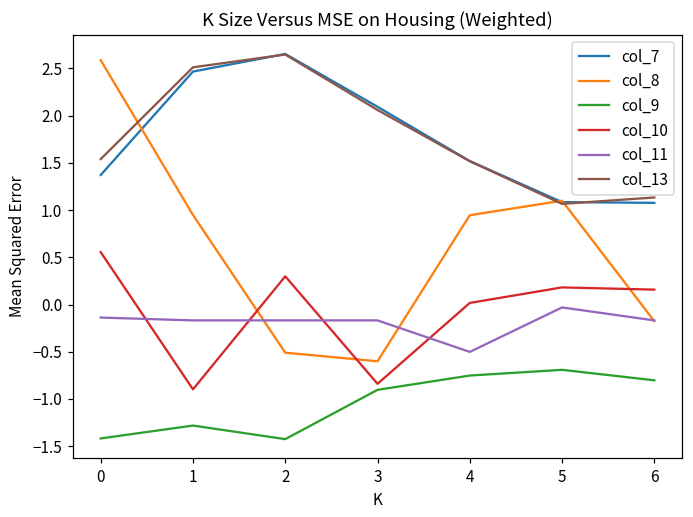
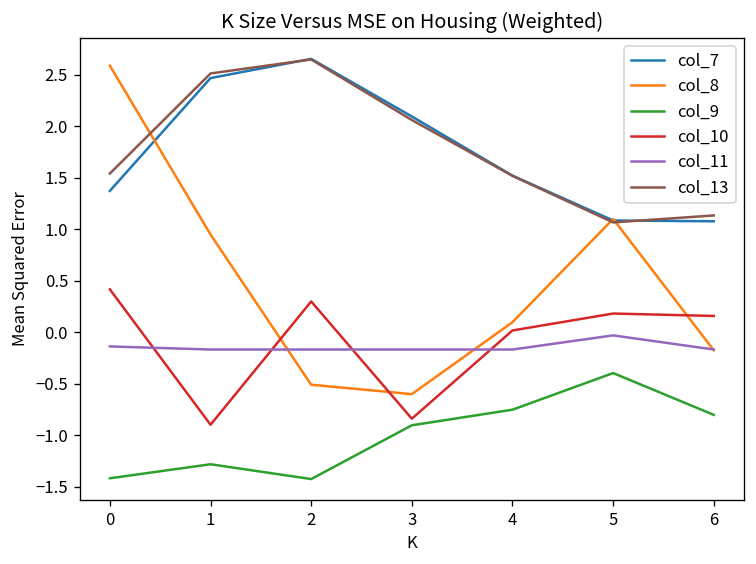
col_10, 0: 0.6 -> 0.4
col_8, 4: 0.9 -> 0.1
col_11, 4: -0.5 -> -0.2
col_9, 5: -0.7 -> -0.4
